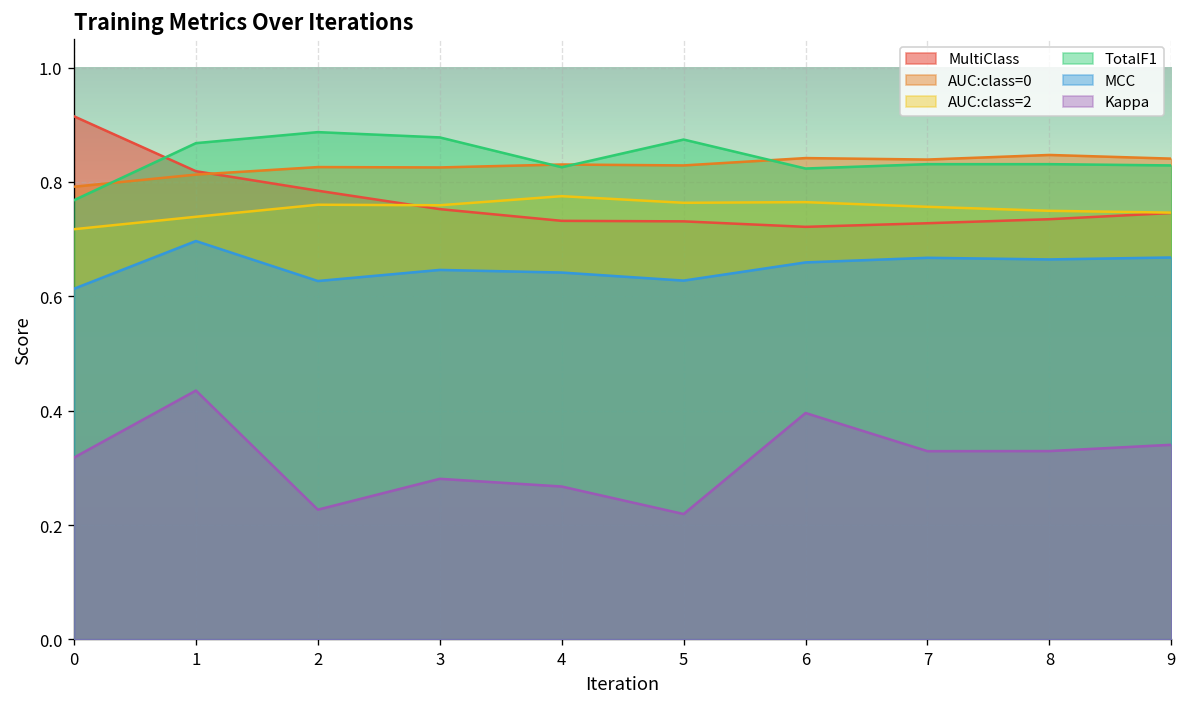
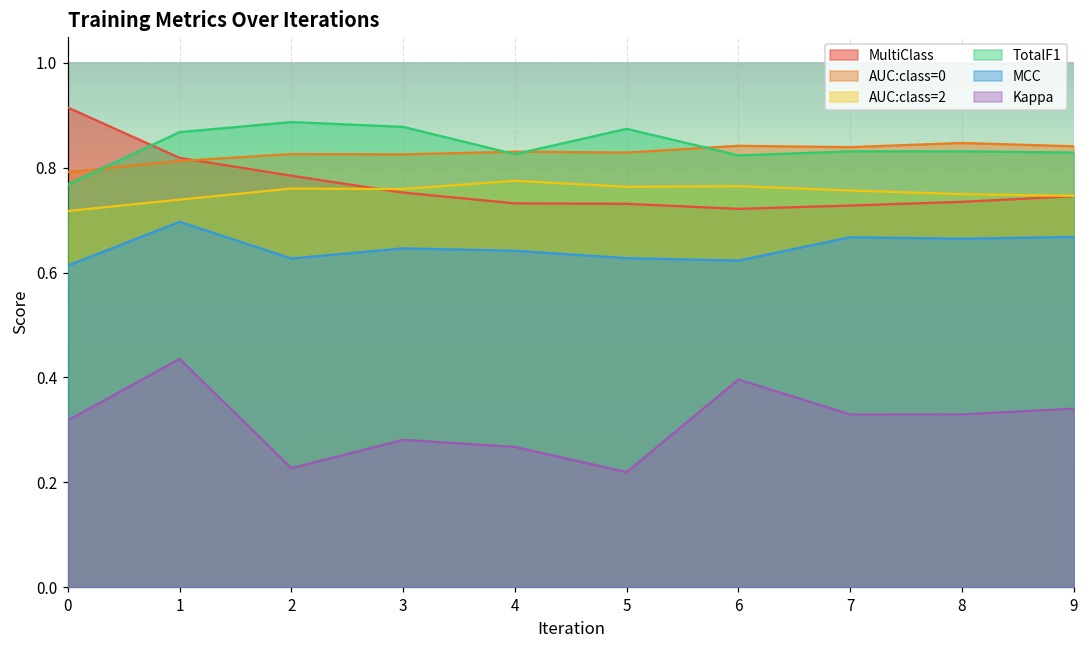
MCC, 6: 0.66 -> 0.62
